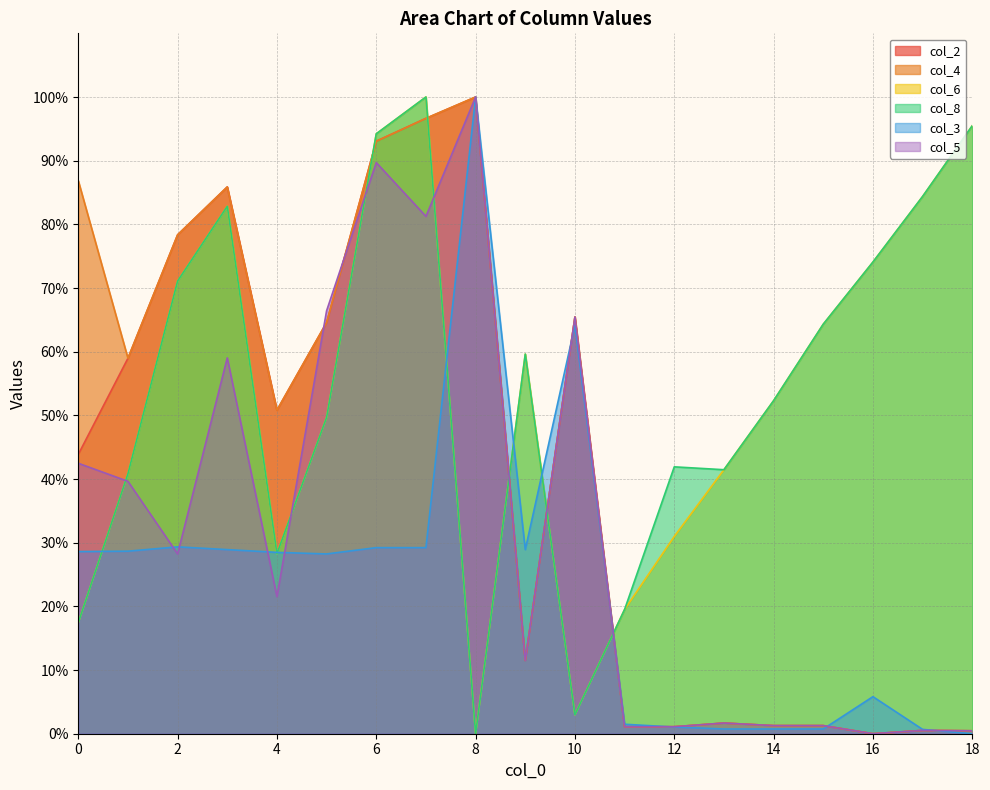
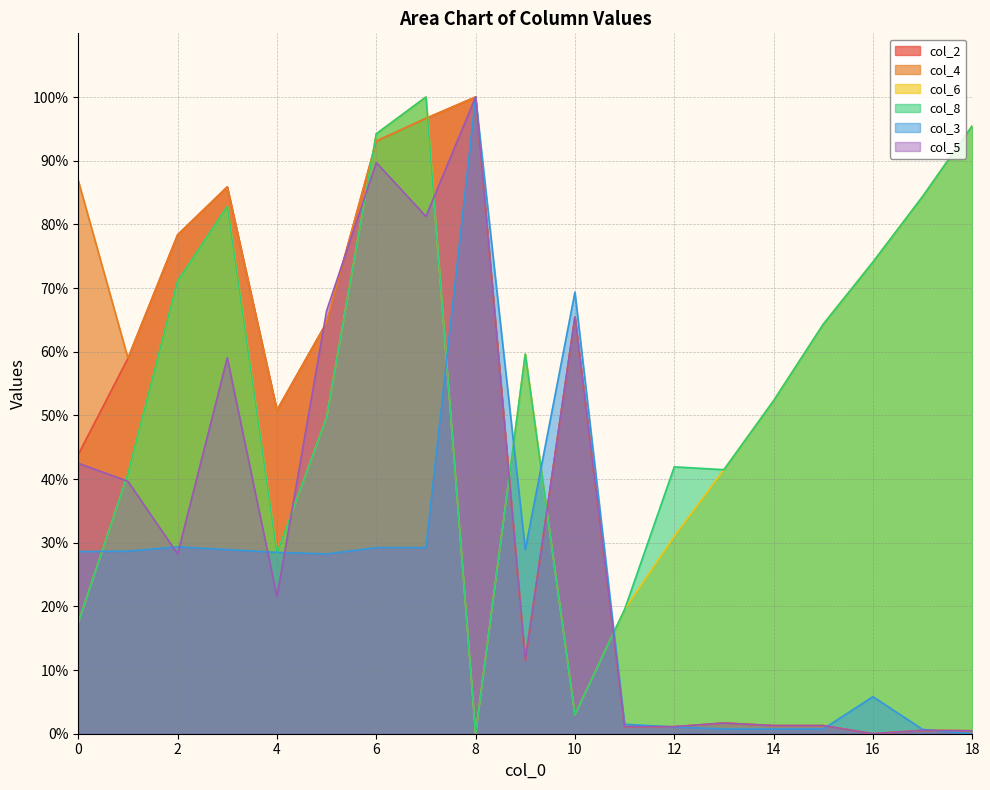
col_3, 10: 64% -> 69%
